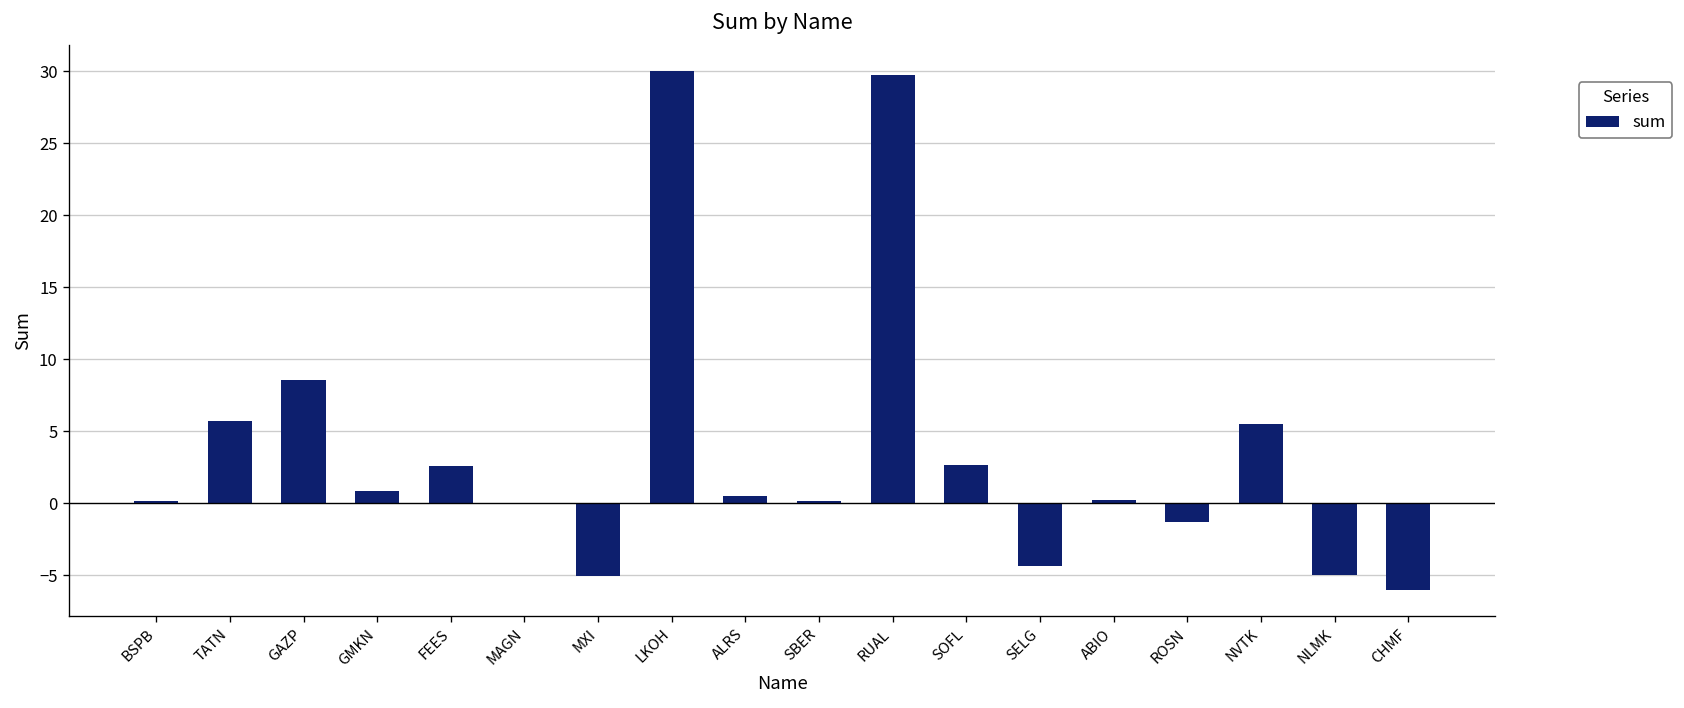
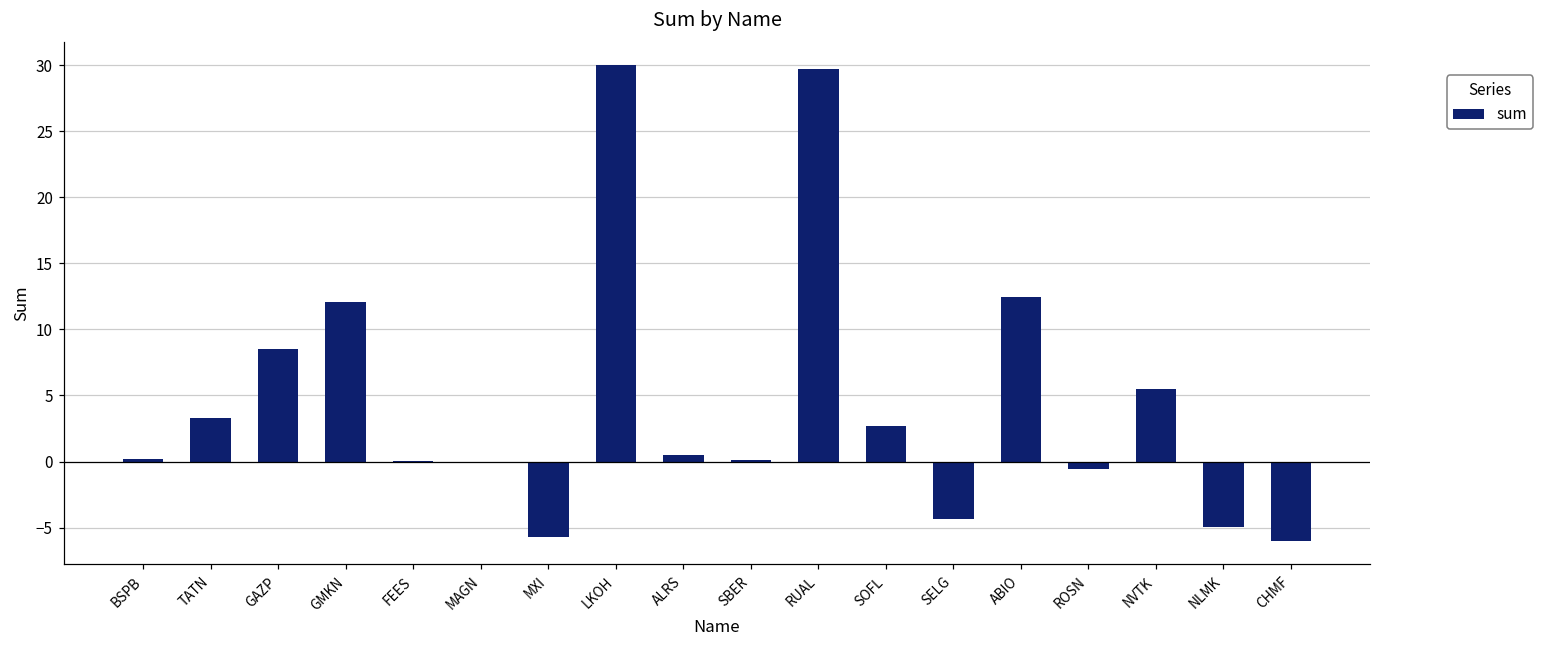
TATN: 5.7 -> 3.3
GMKN: 0.9 -> 12.1
FEES: 2.6 -> 0.0
MXI: -5.1 -> -5.7
ABIO: 0.2 -> 12.4
ROSN: -1.3 -> -0.6
